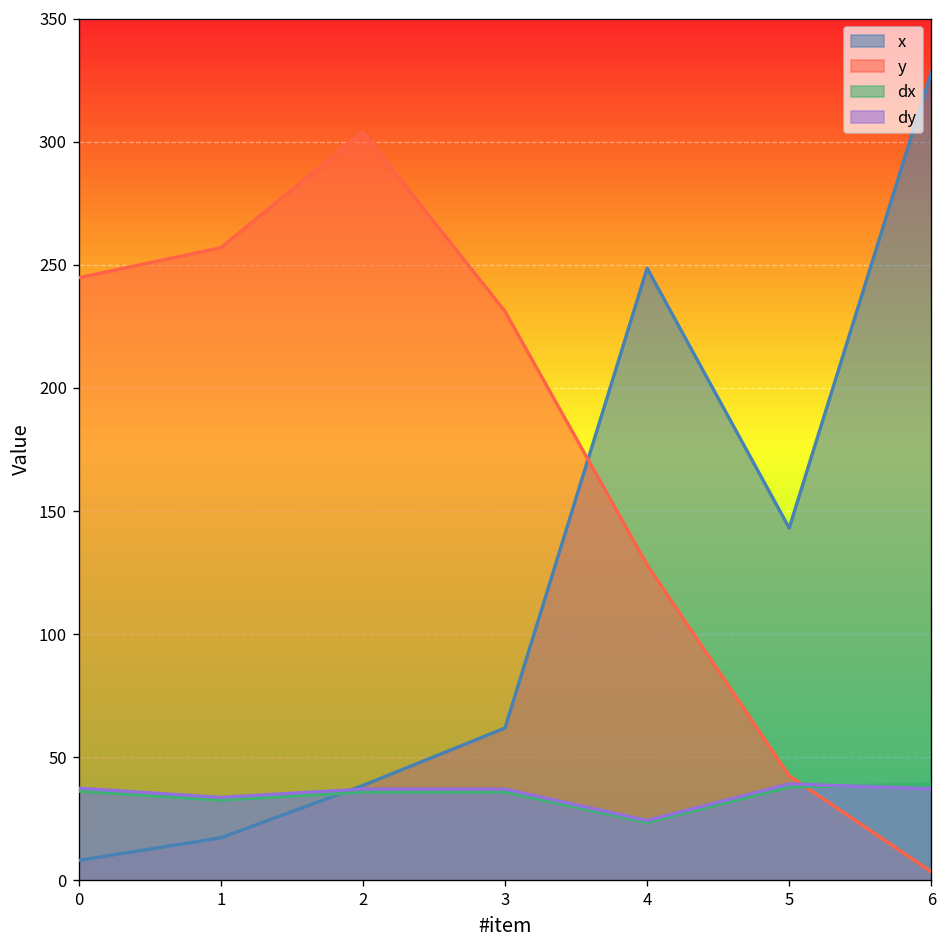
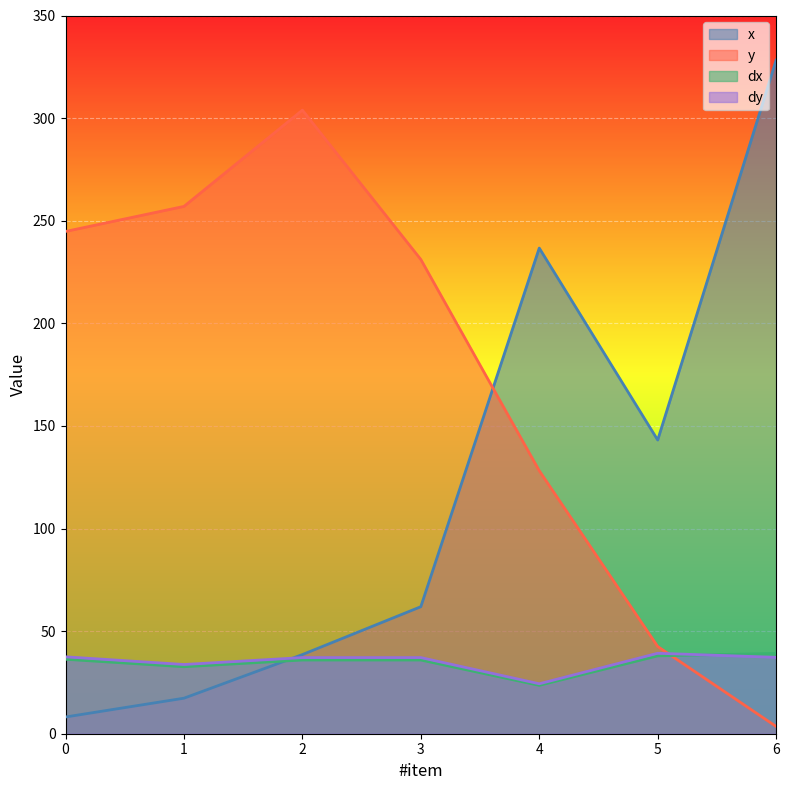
x, 4: 249 -> 237
